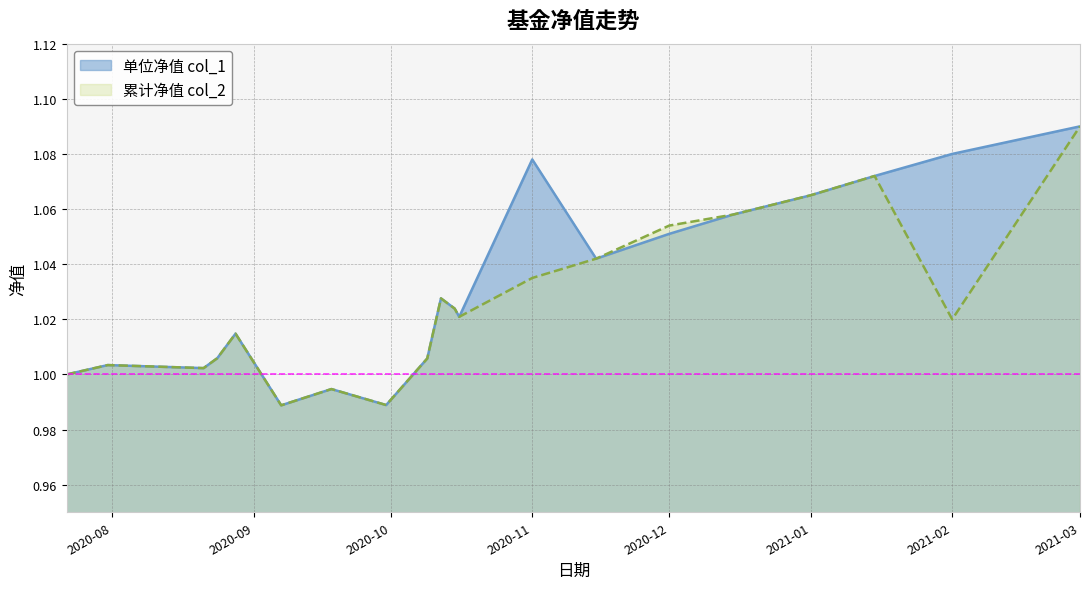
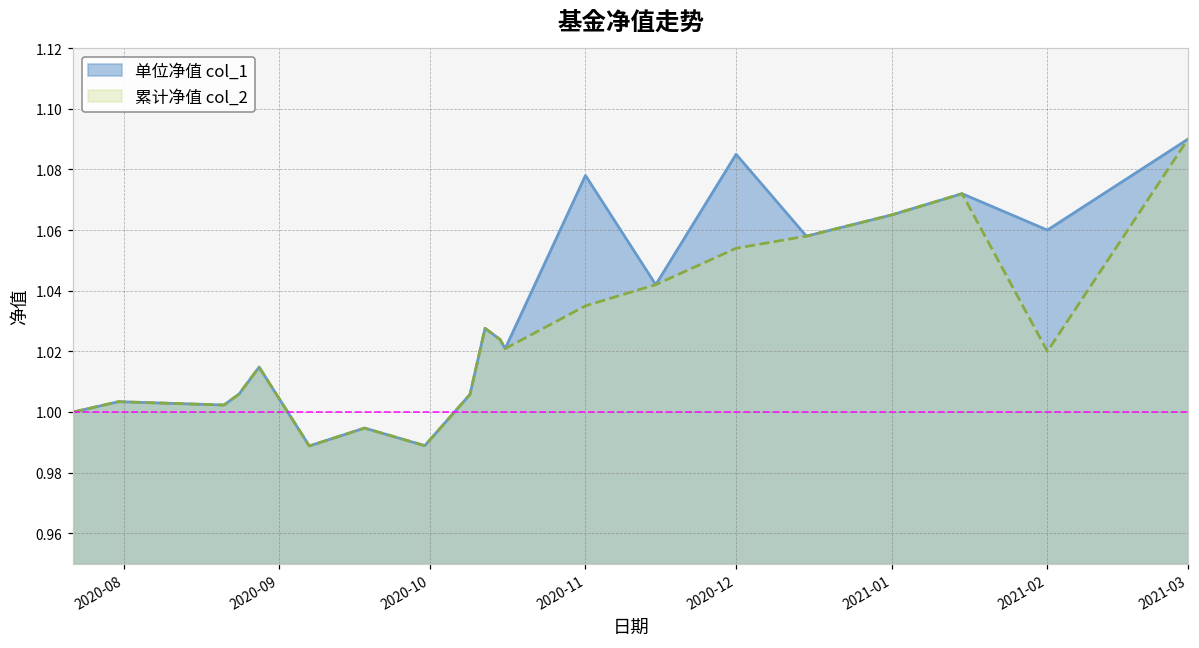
单位净值 col_1, 2020-12: 1.051 -> 1.085
单位净值 col_1, 2021-02: 1.08 -> 1.06
